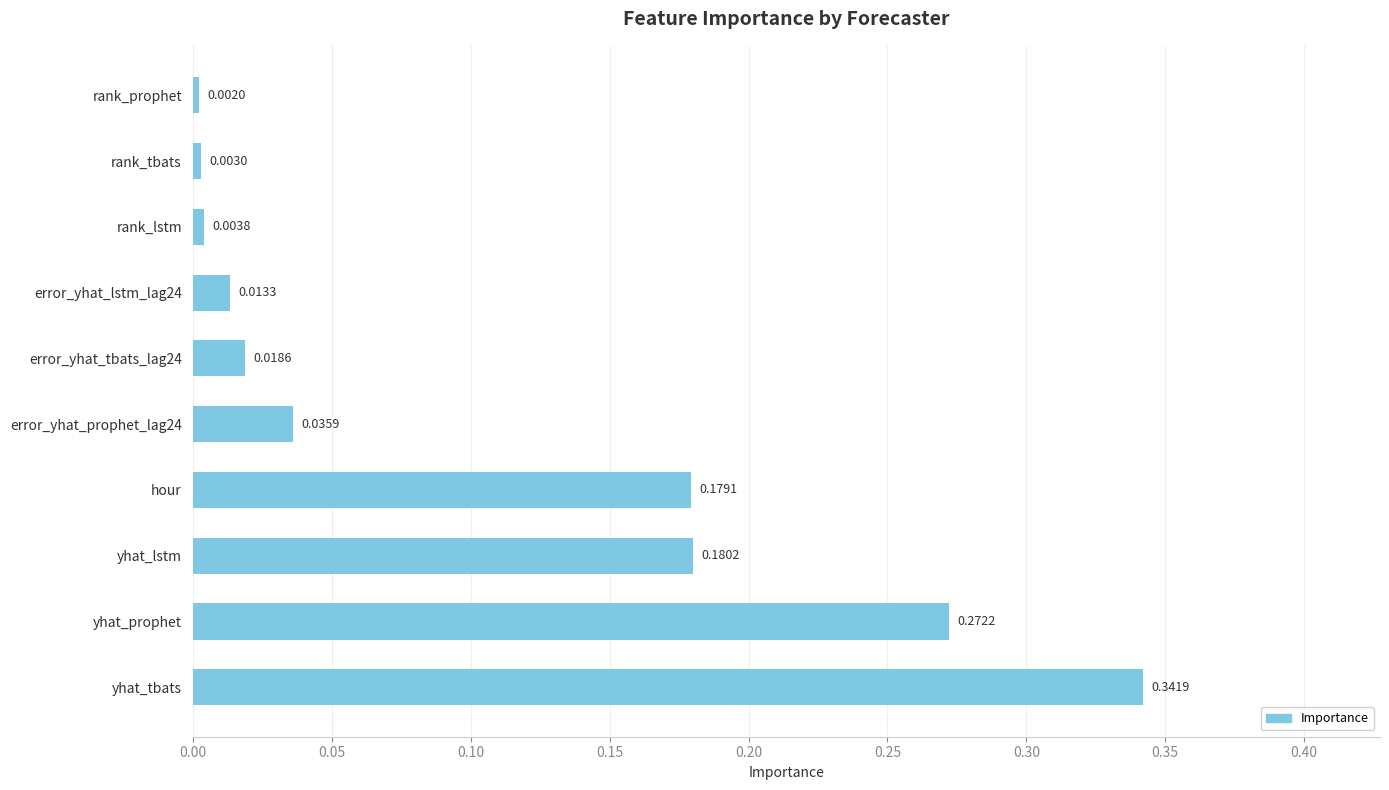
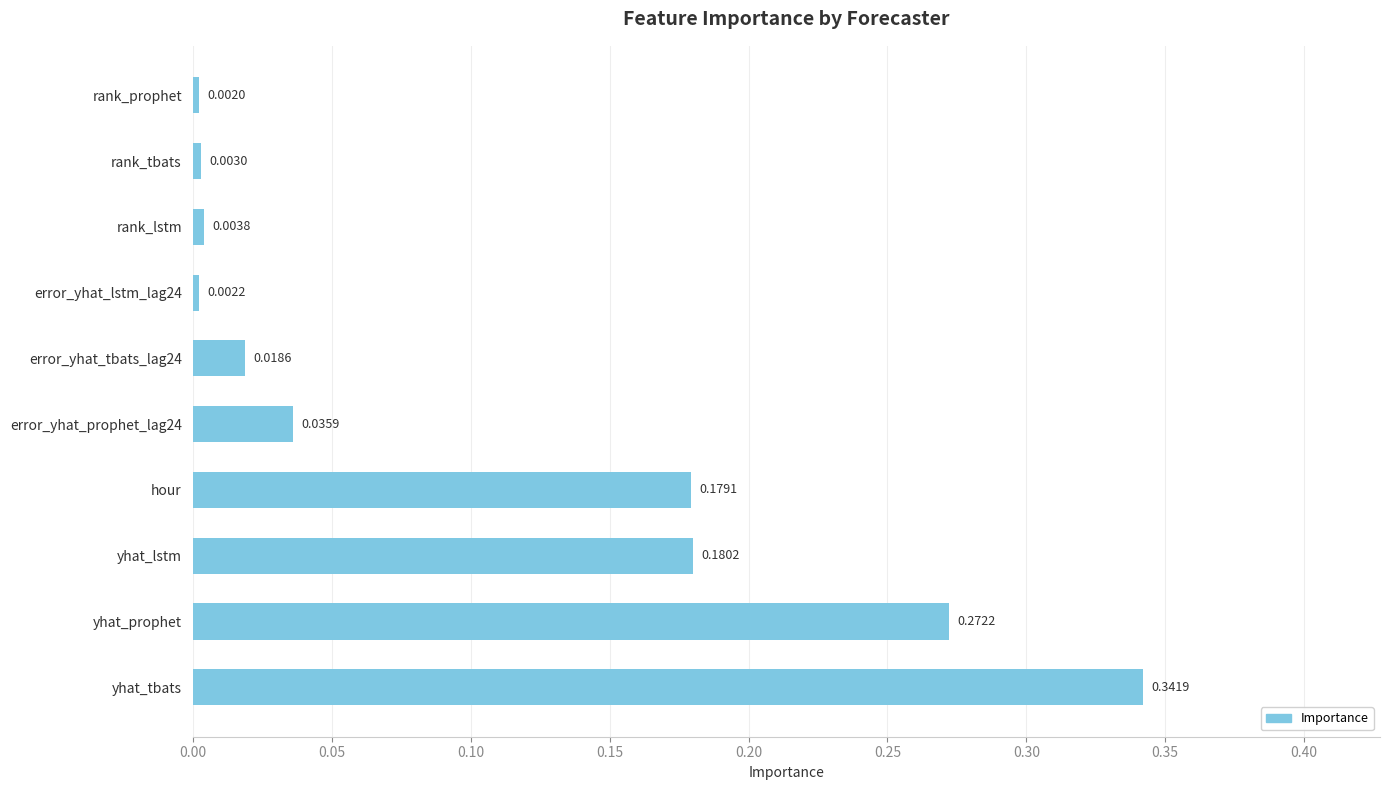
error_yhat_lstm_lag24: 0.0133 -> 0.0022
